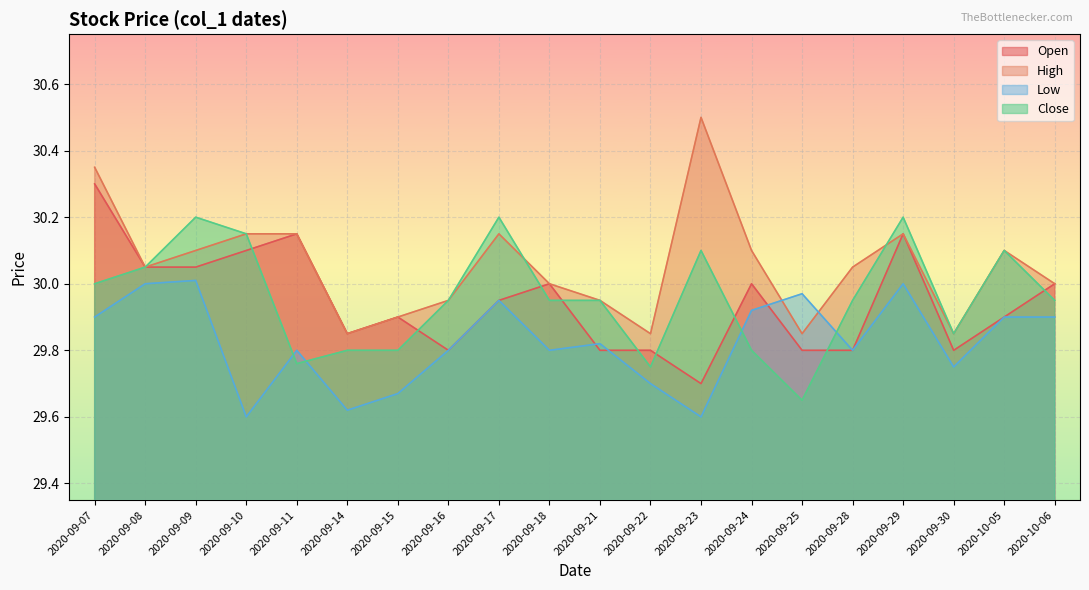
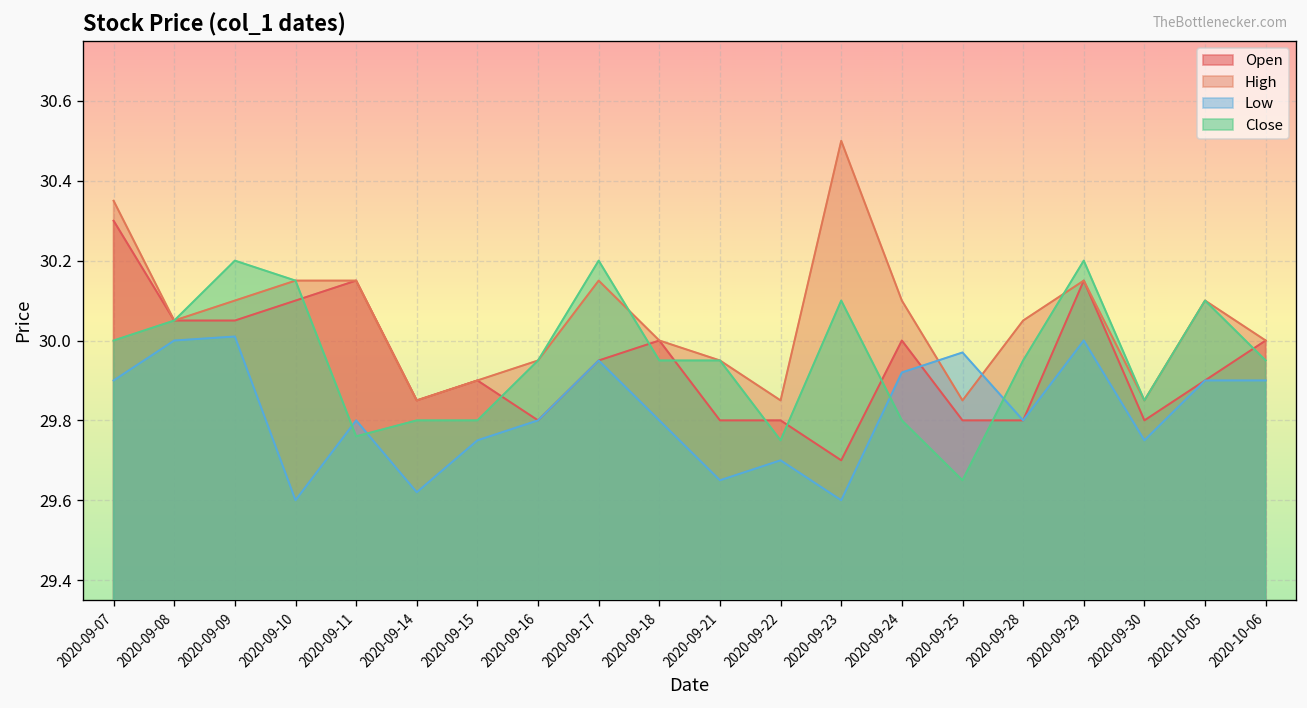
Low, 2020-09-15: 29.67 -> 29.75
Low, 2020-09-21: 29.82 -> 29.65
